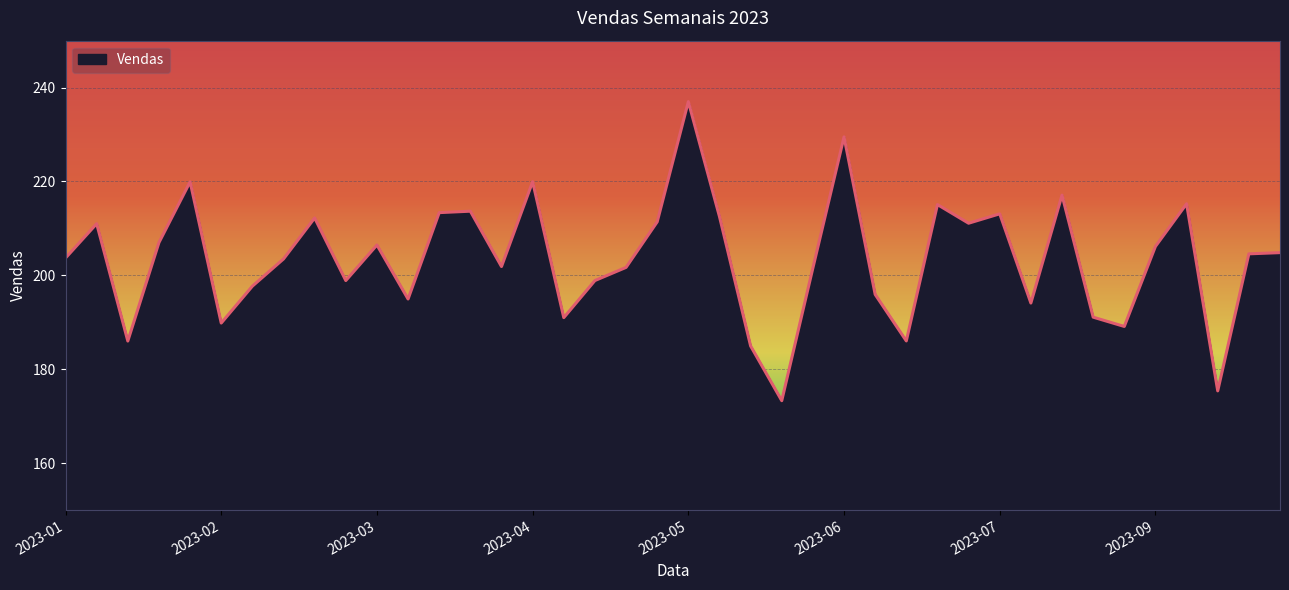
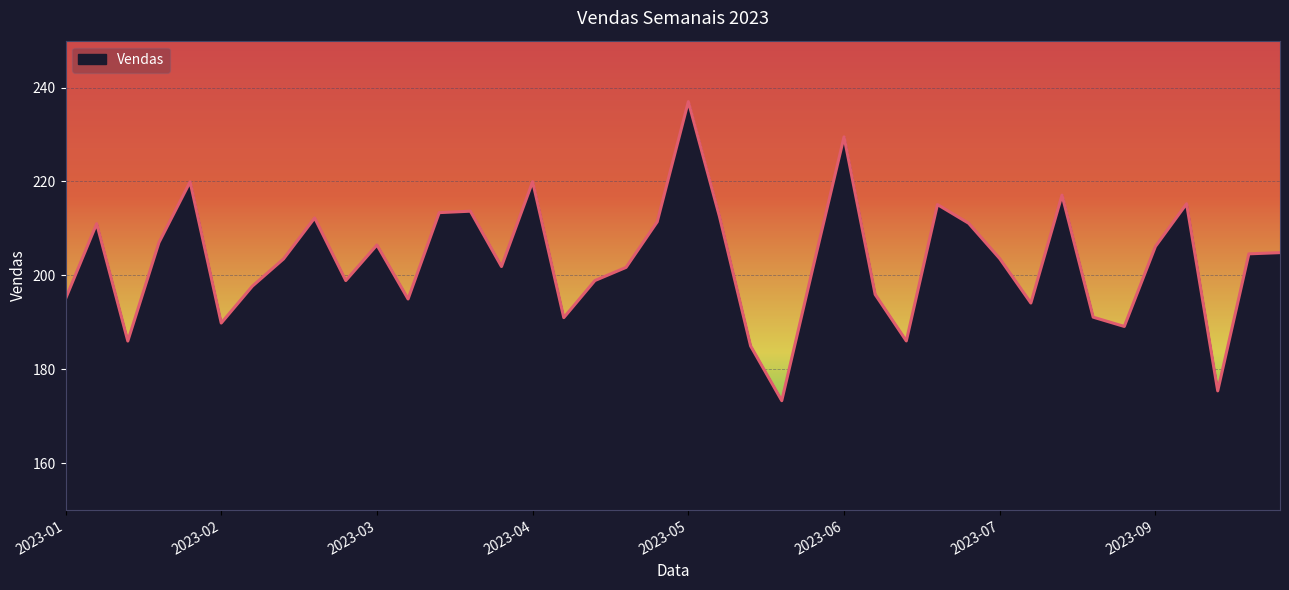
2023-01: 204 -> 195
2023-07: 213 -> 204
